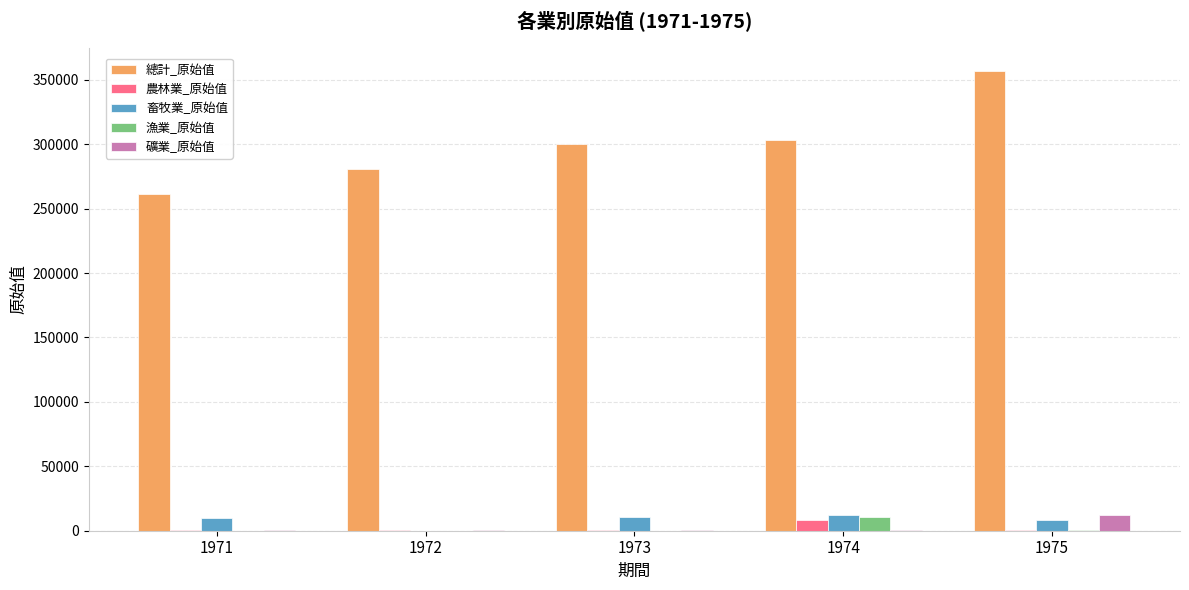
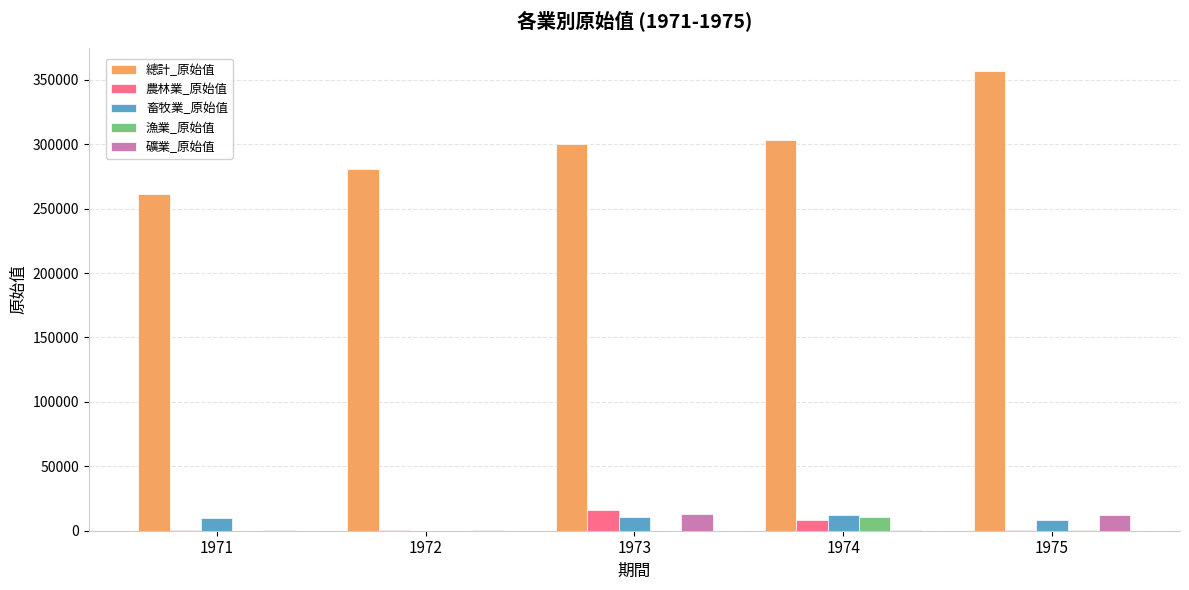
農林業_原始值, 1973: 1000 -> 16000
礦業_原始值, 1973: 1000 -> 13000
